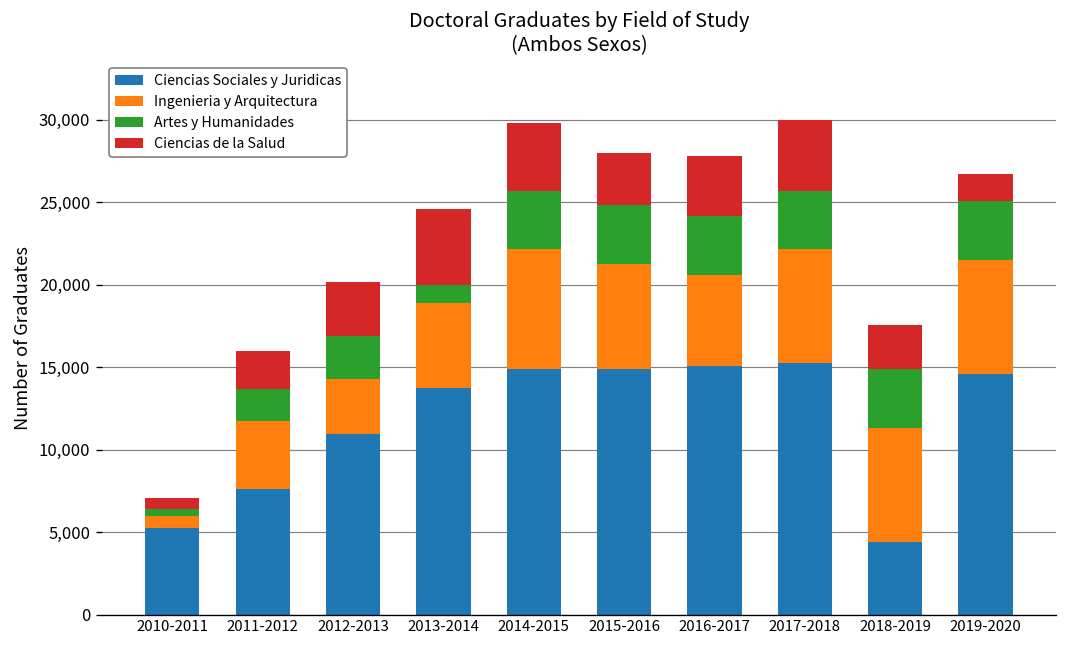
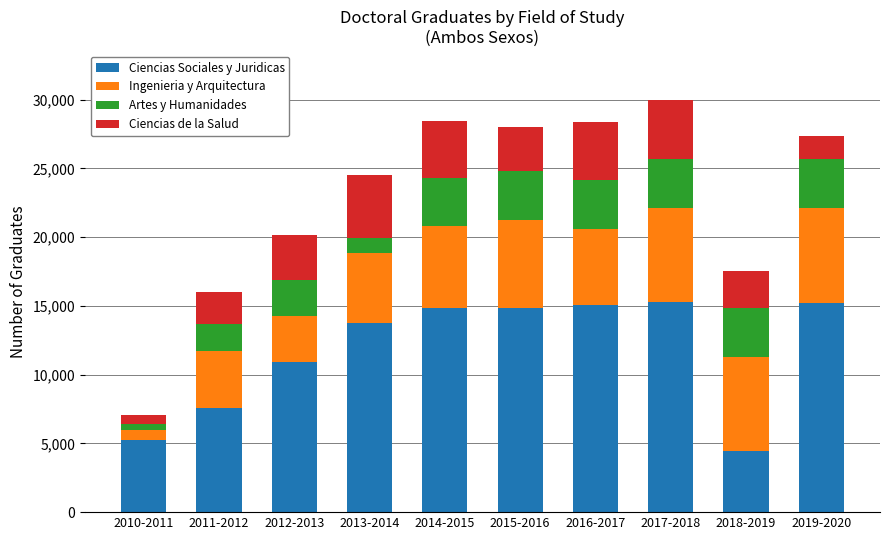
Ingenieria y Arquitectura, 2014-2015: 7,300 -> 5,900
Ciencias de la Salud, 2016-2017: 3,600 -> 4,200
Ciencias Sociales y Juridicas, 2019-2020: 14,600 -> 15,200
